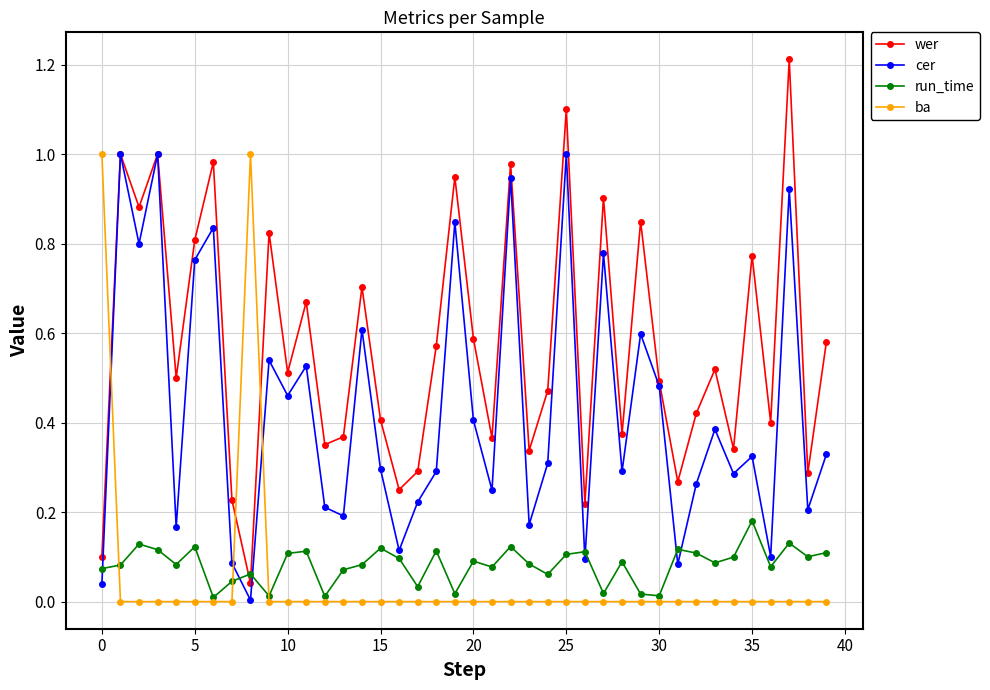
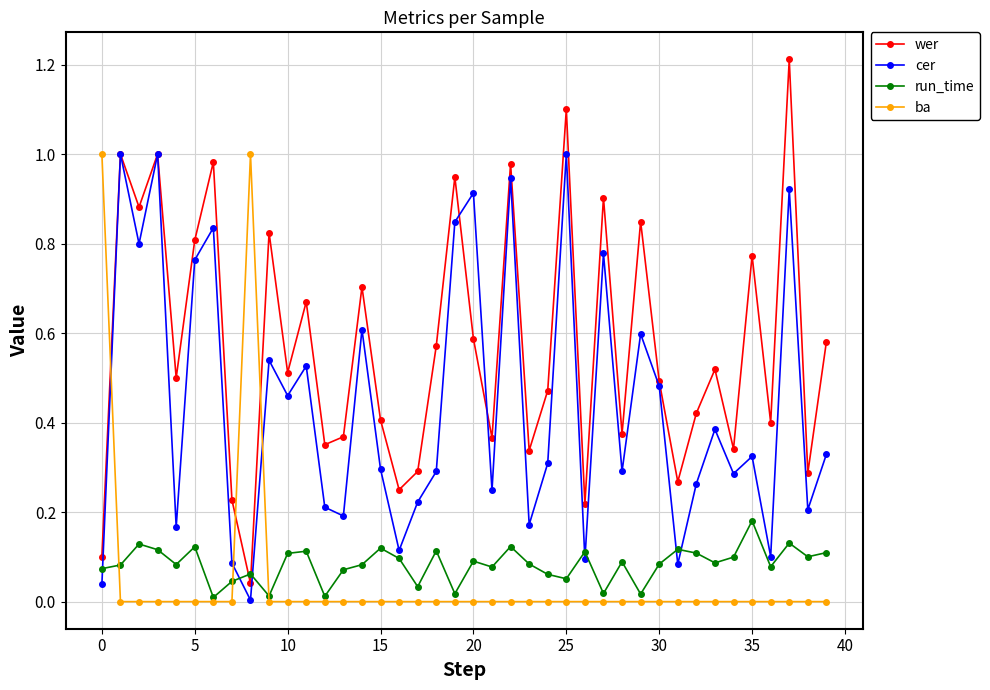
cer, 20: 0.41 -> 0.91
run_time, 25: 0.11 -> 0.05
run_time, 30: 0.01 -> 0.08
